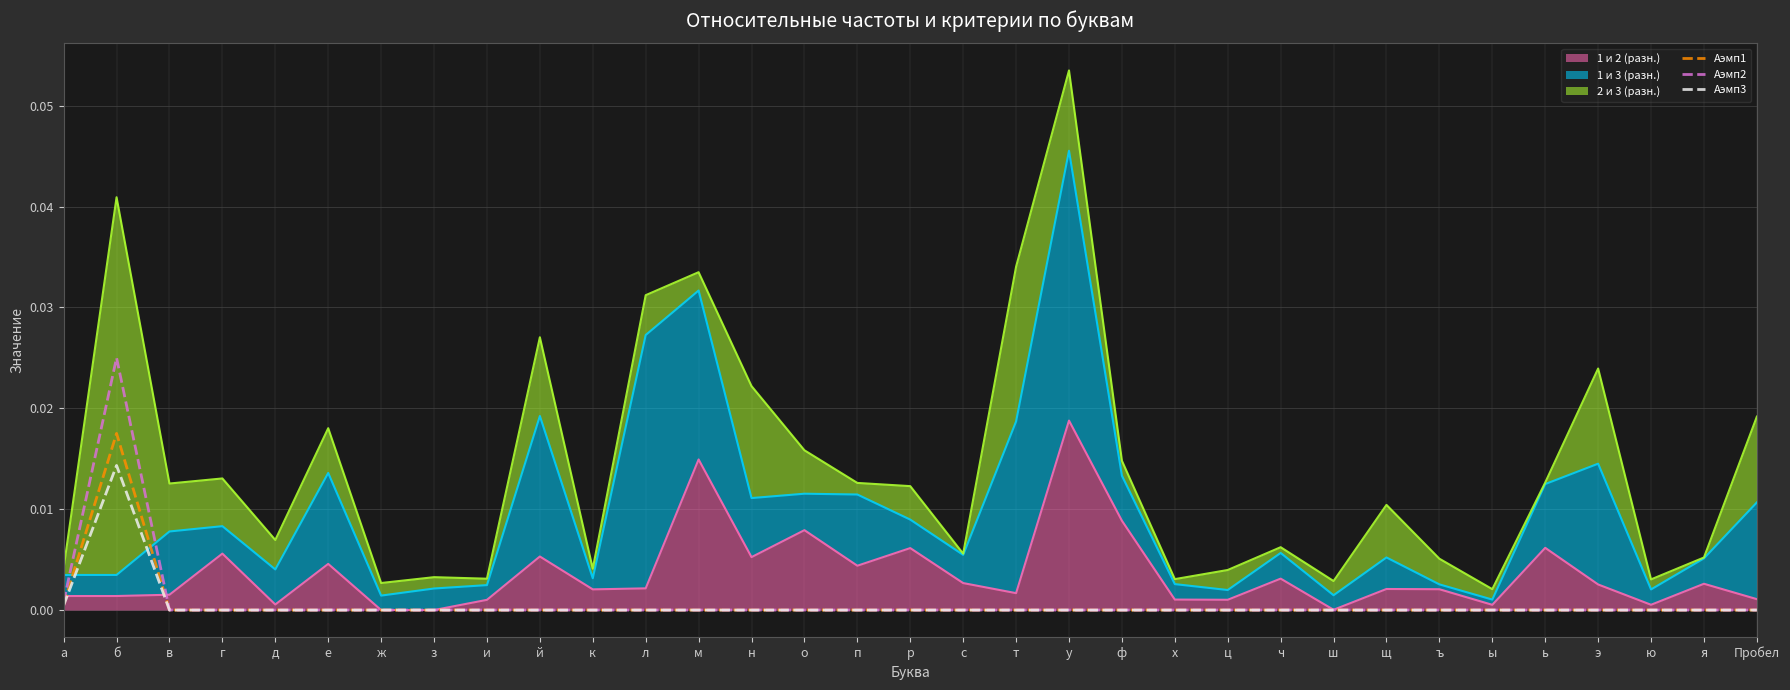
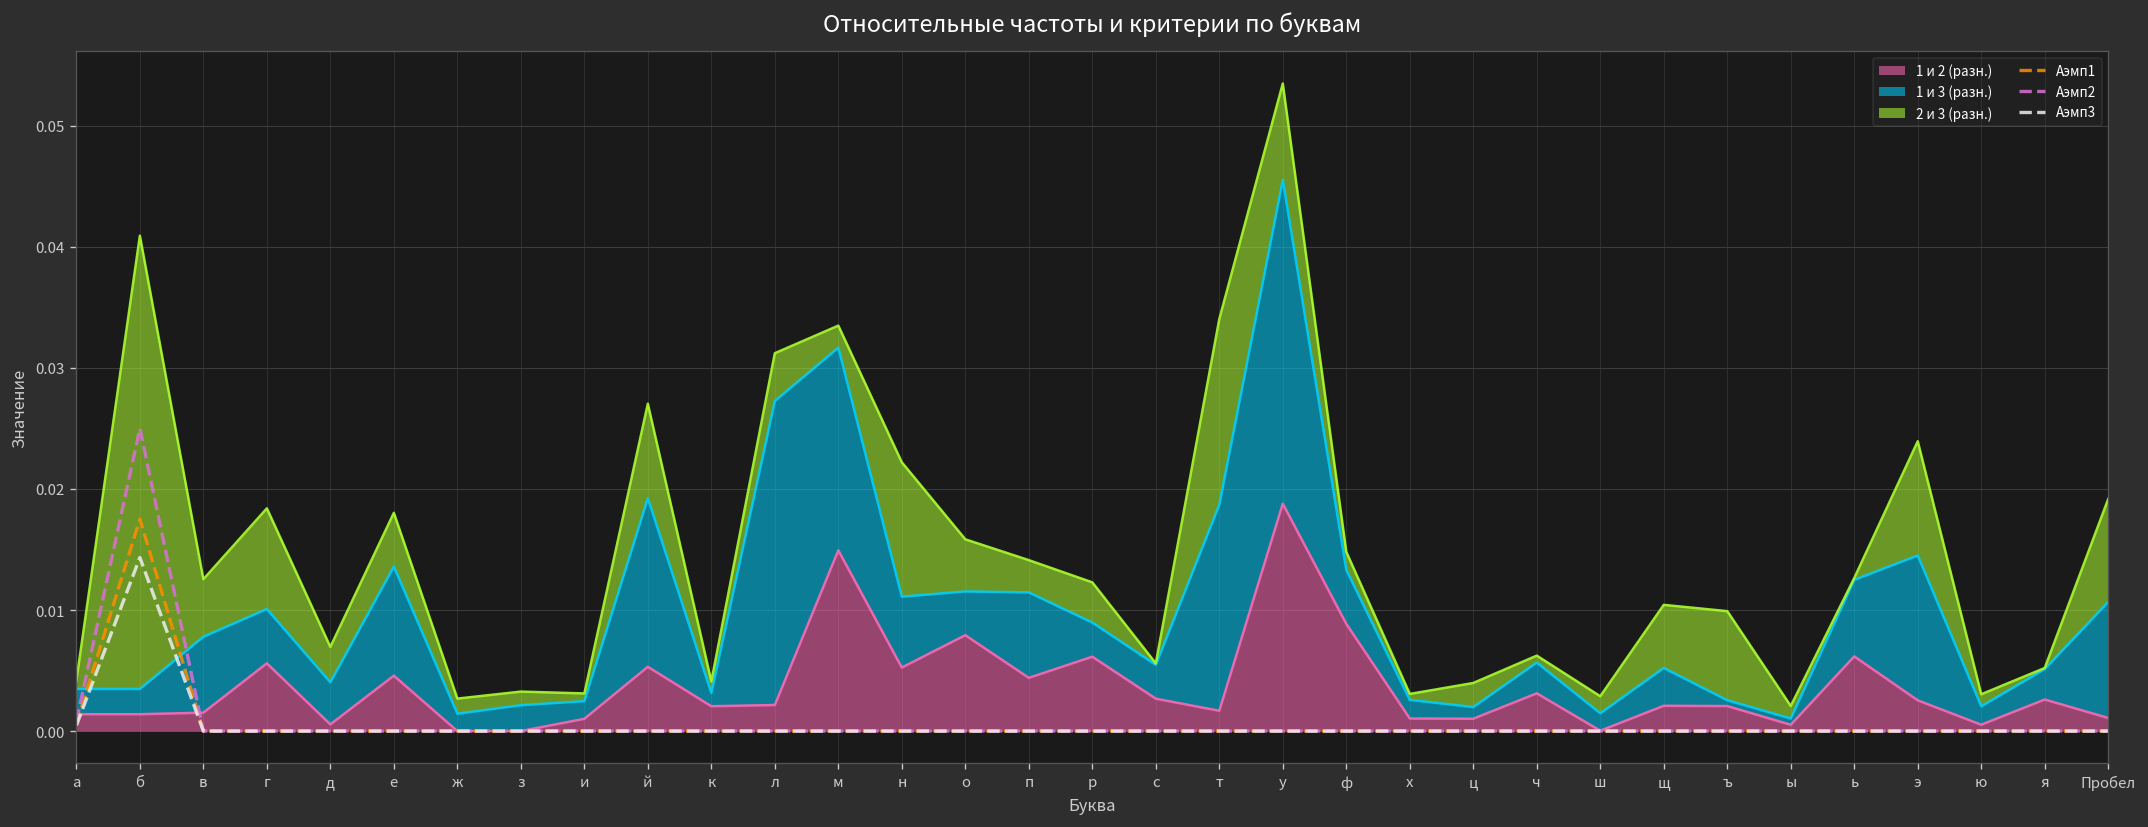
1 и 3 (разн.), г: 0.0027 -> 0.0045
2 и 3 (разн.), г: 0.0047 -> 0.0083
2 и 3 (разн.), п: 0.0011 -> 0.0027
2 и 3 (разн.), ъ: 0.0025 -> 0.0074
